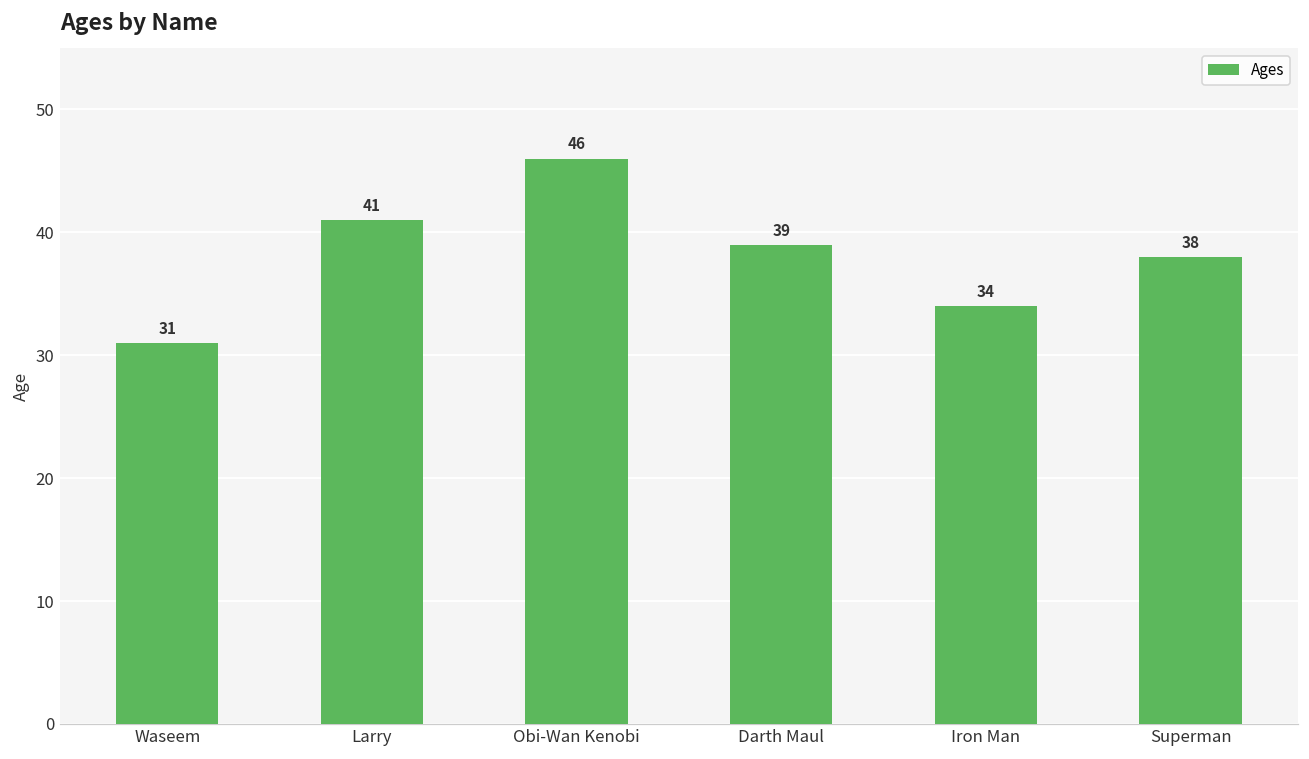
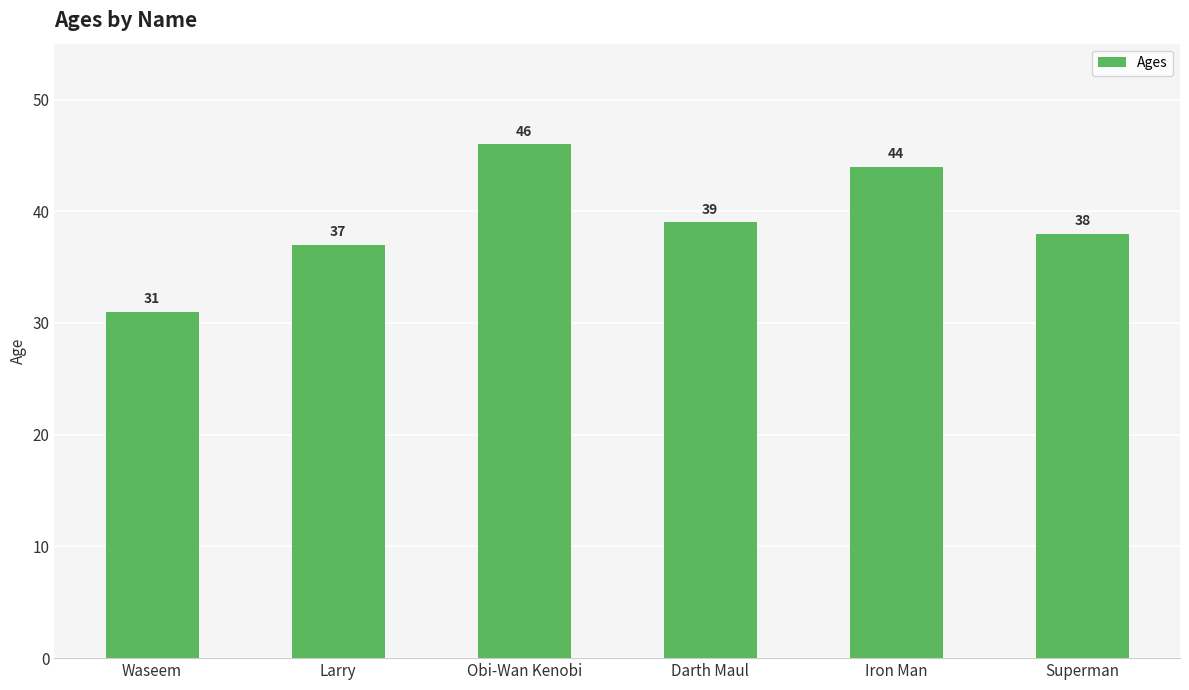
Larry: 41 -> 37
Iron Man: 34 -> 44
